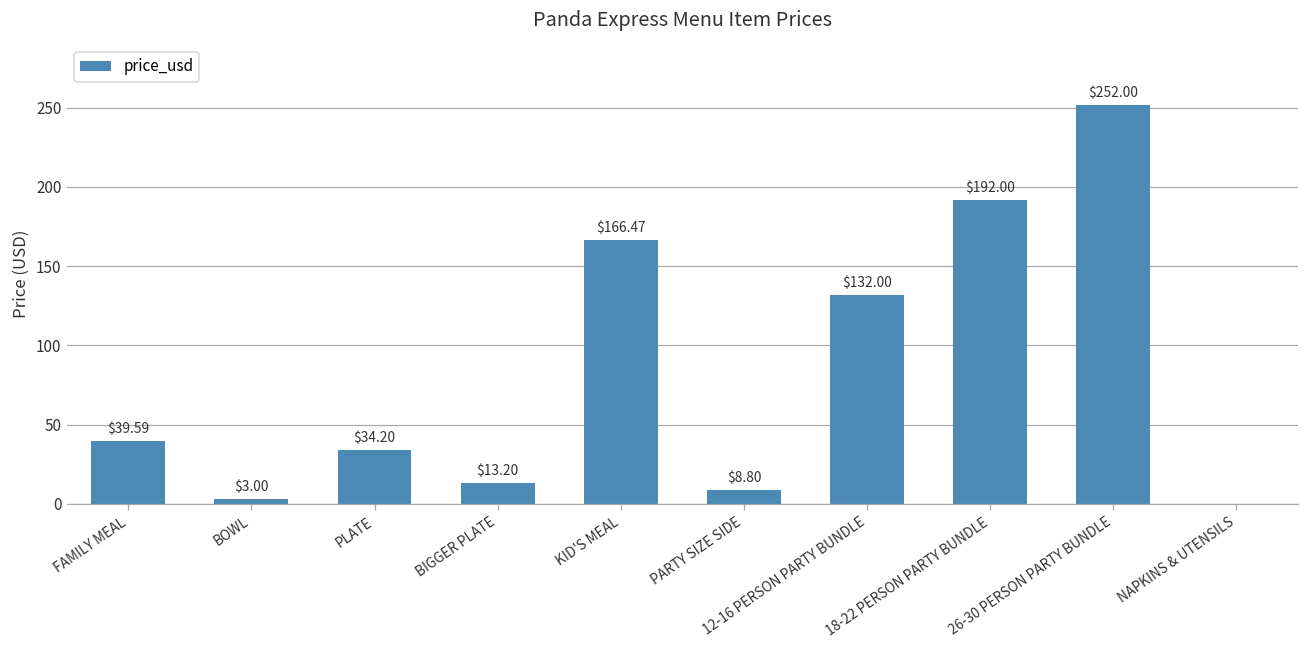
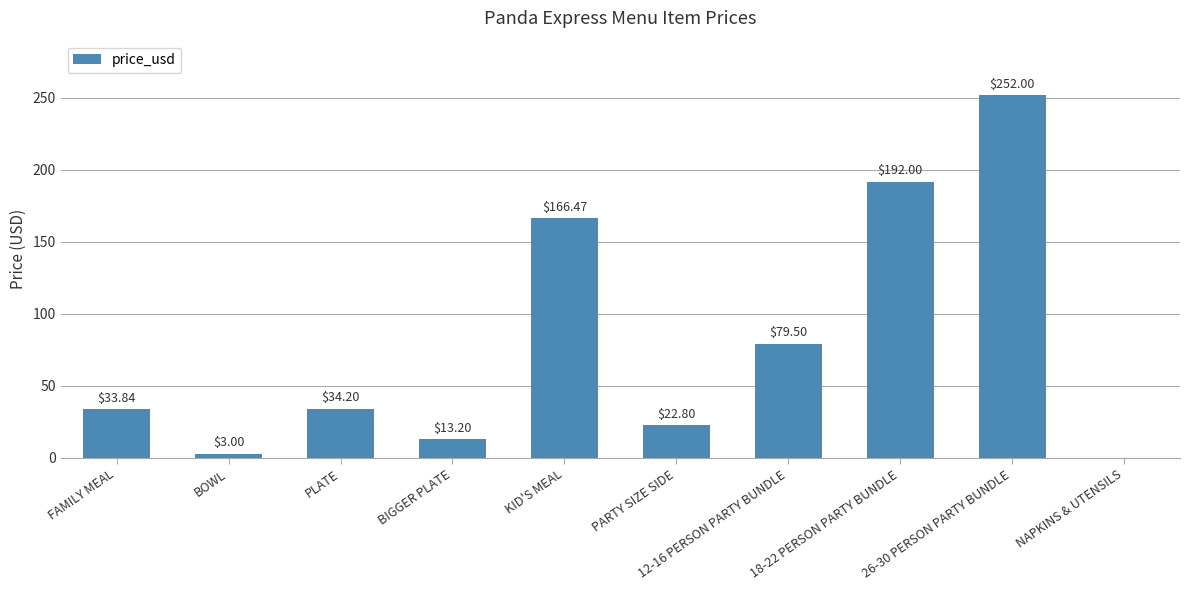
FAMILY MEAL: $39.59 -> $33.84
PARTY SIZE SIDE: $8.80 -> $22.80
12-16 PERSON PARTY BUNDLE: $132.00 -> $79.50
